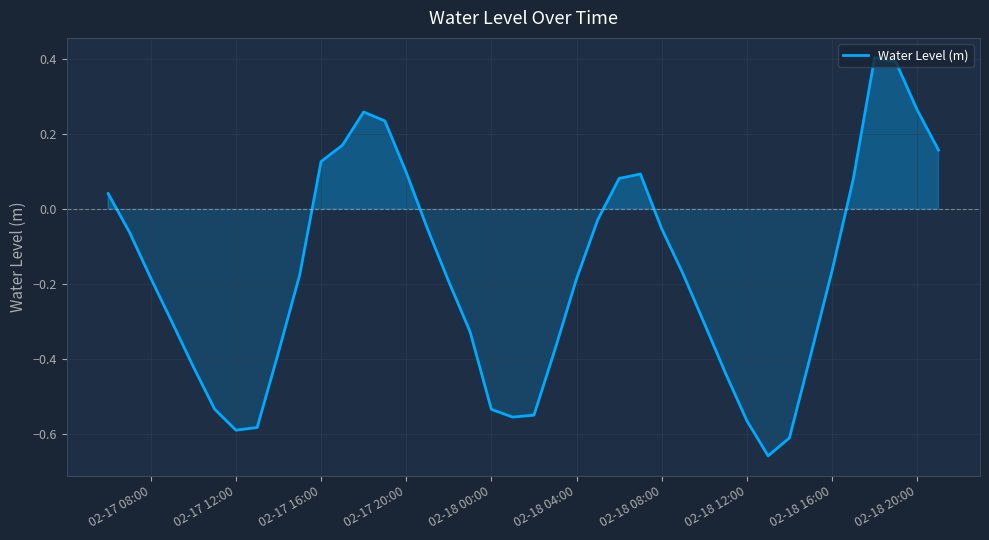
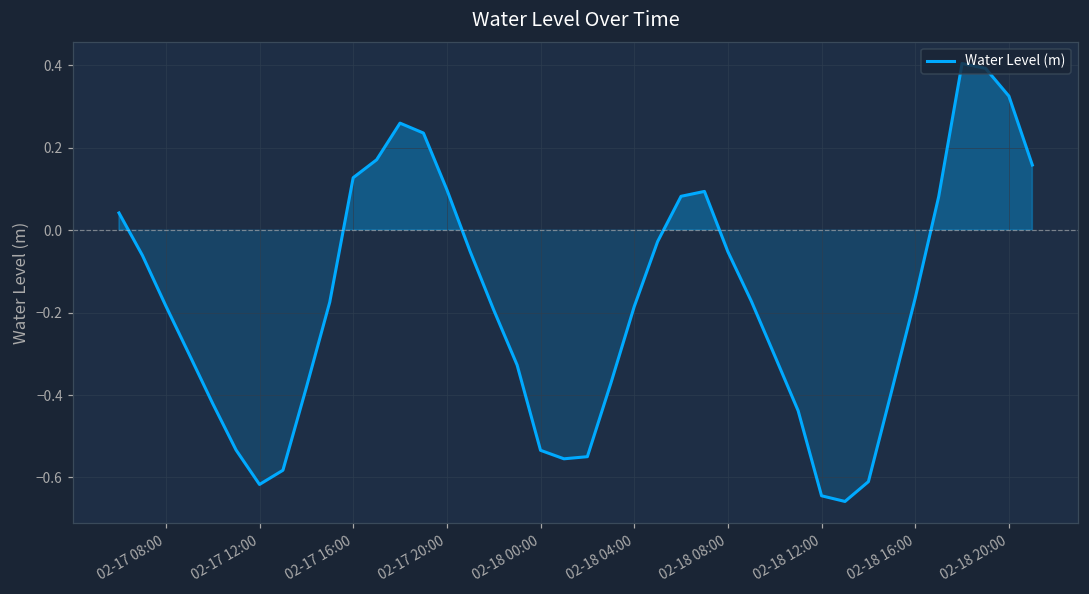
02-17 12:00: -0.59 -> -0.62
02-18 12:00: -0.56 -> -0.64
02-18 20:00: 0.26 -> 0.33
